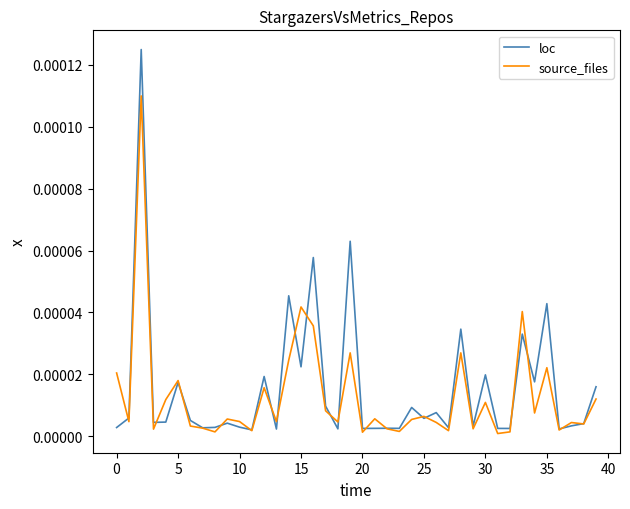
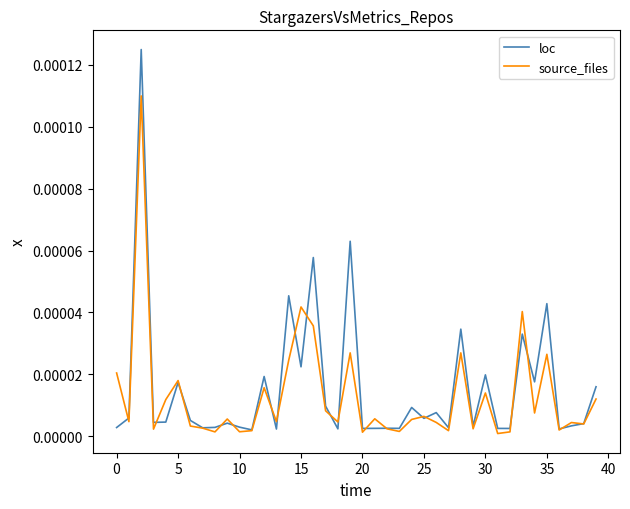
source_files, 10: 0.000005 -> 0.000001
source_files, 30: 0.000011 -> 0.000014
source_files, 35: 0.000022 -> 0.000026
